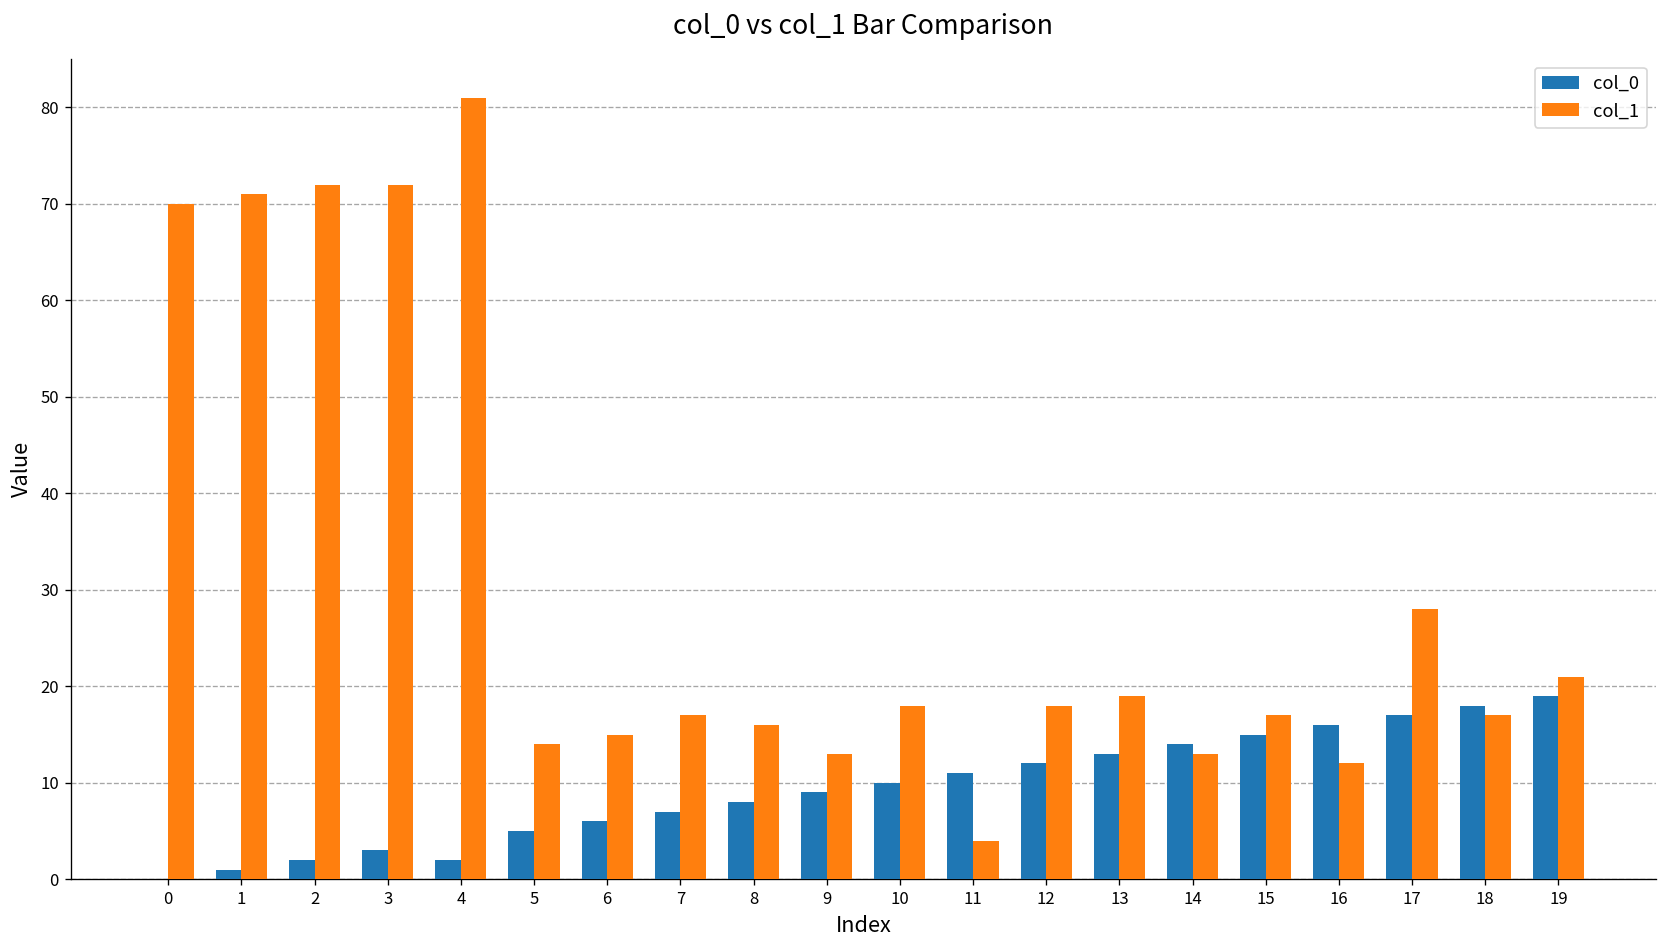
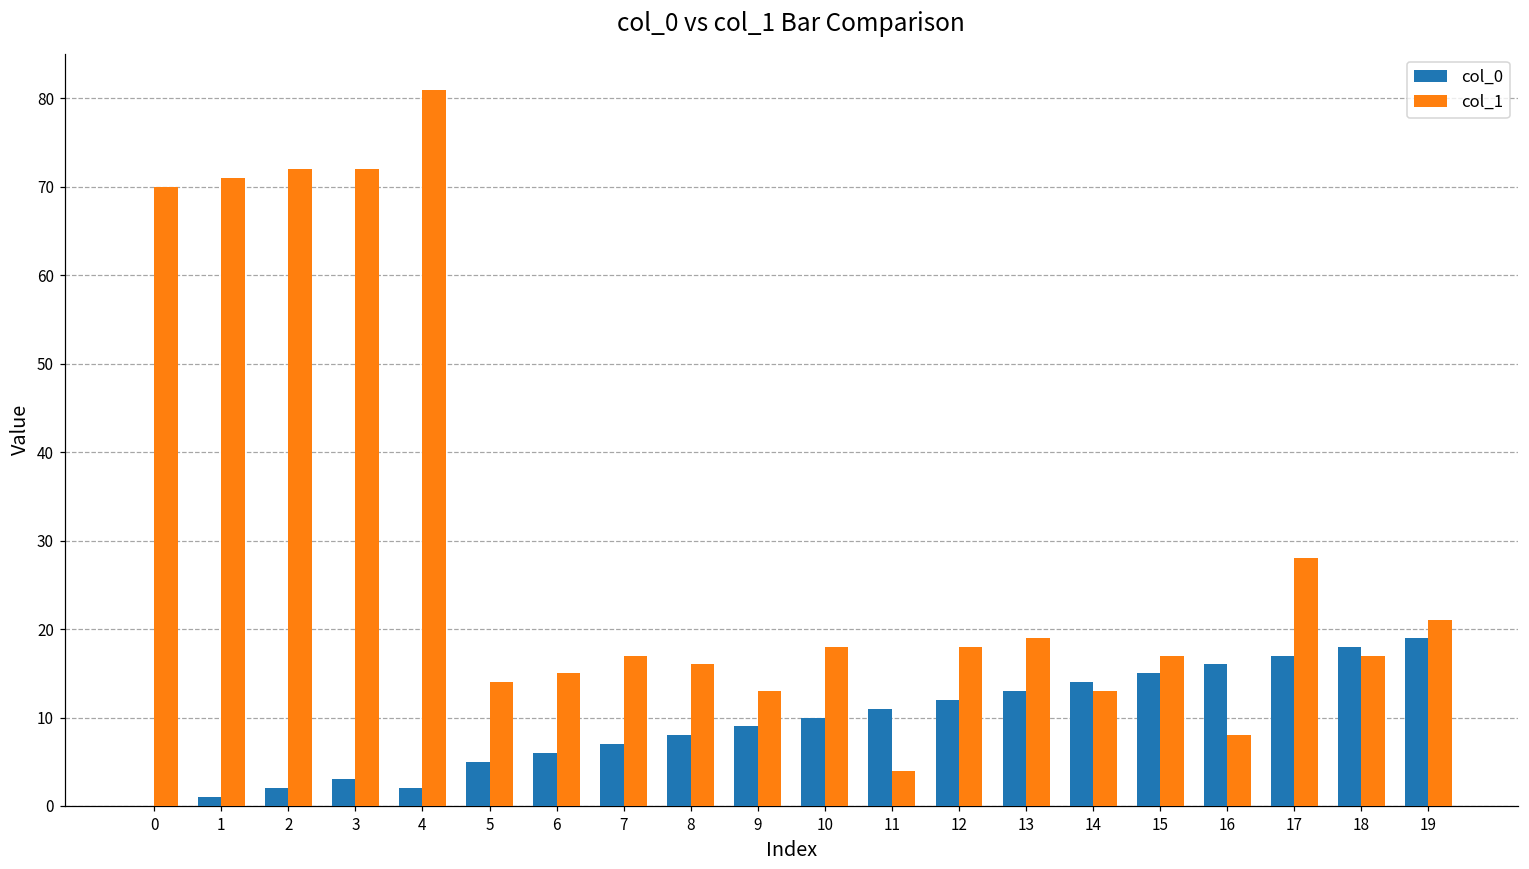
col_1, 16: 12 -> 8
